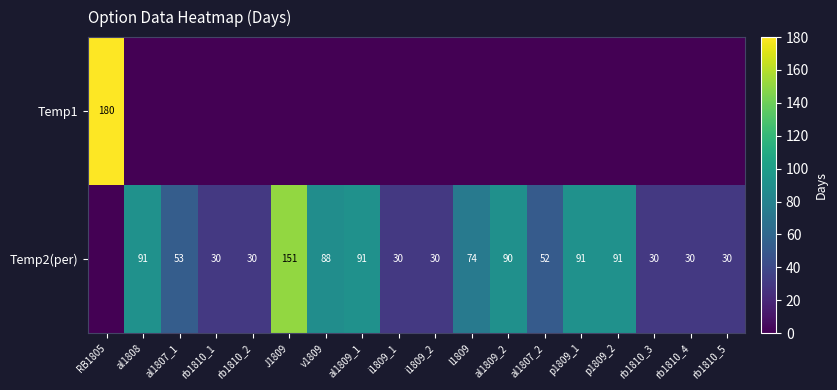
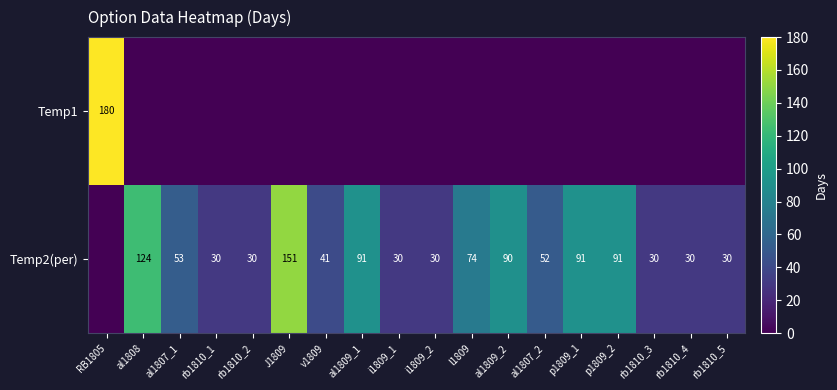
Temp2(per), al1808: 91 -> 124
Temp2(per), v1809: 88 -> 41
